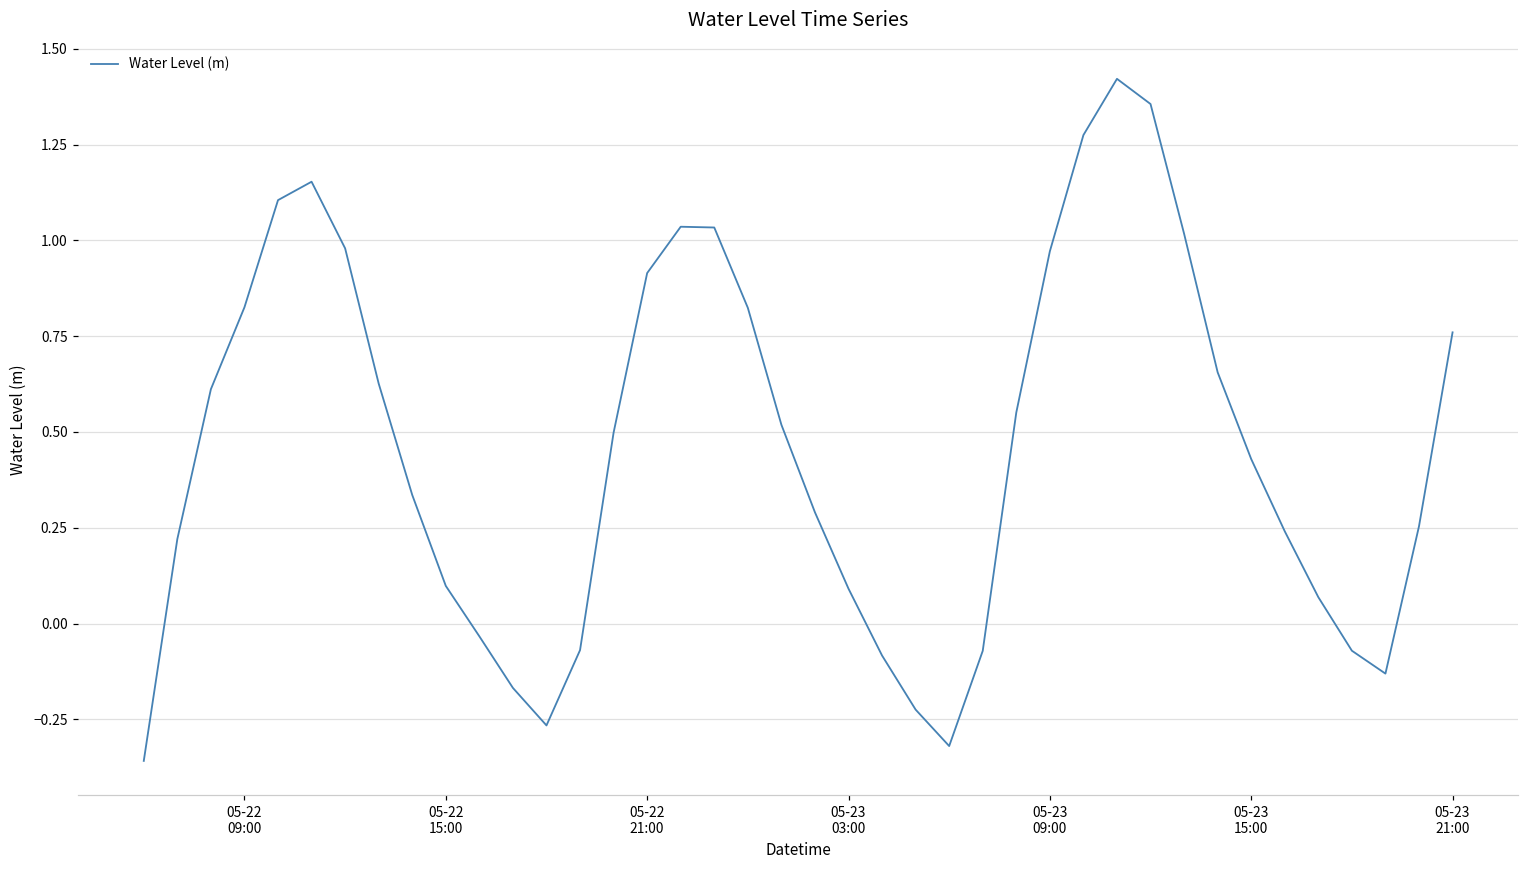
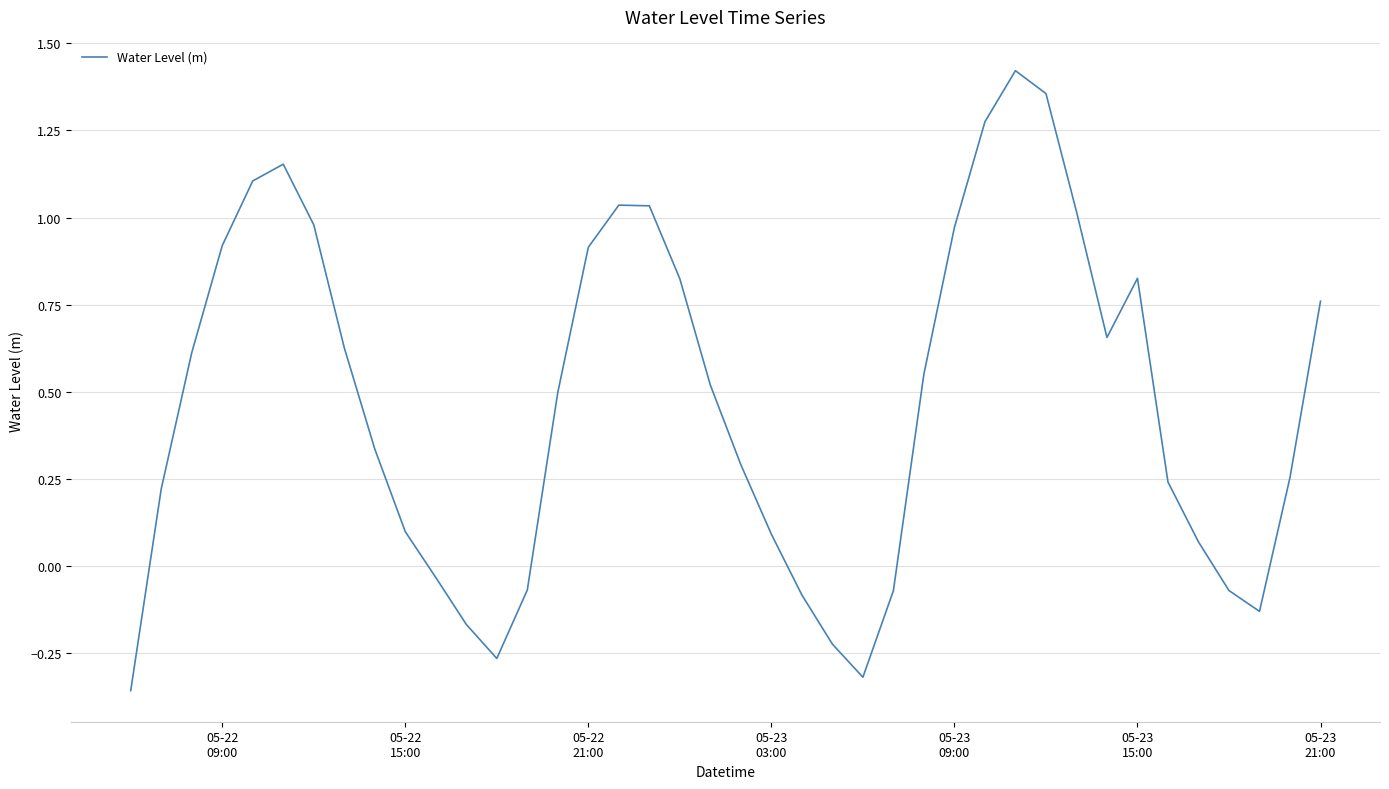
05-22 09:00: 0.83 -> 0.92
05-23 15:00: 0.43 -> 0.83
